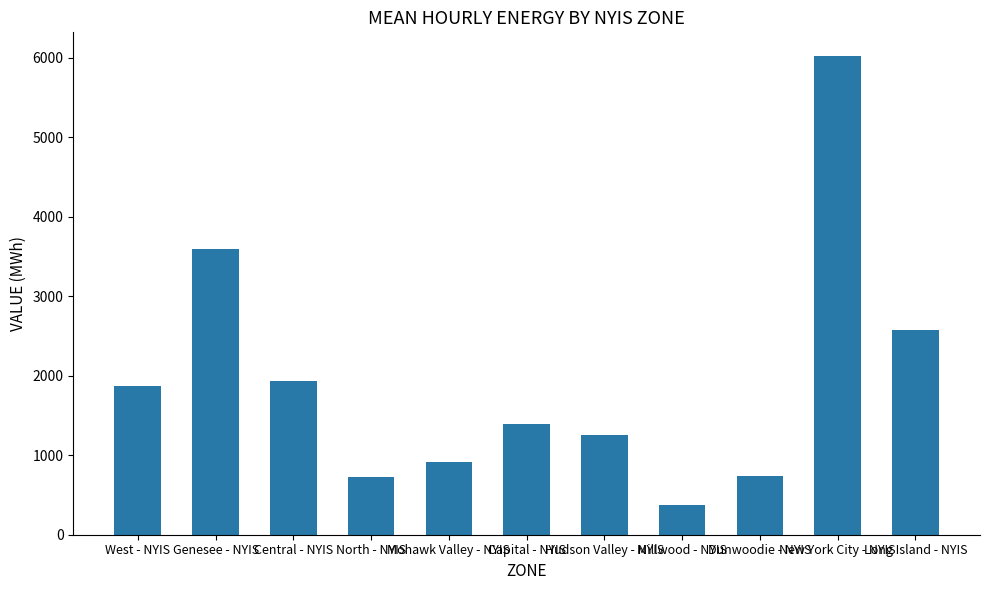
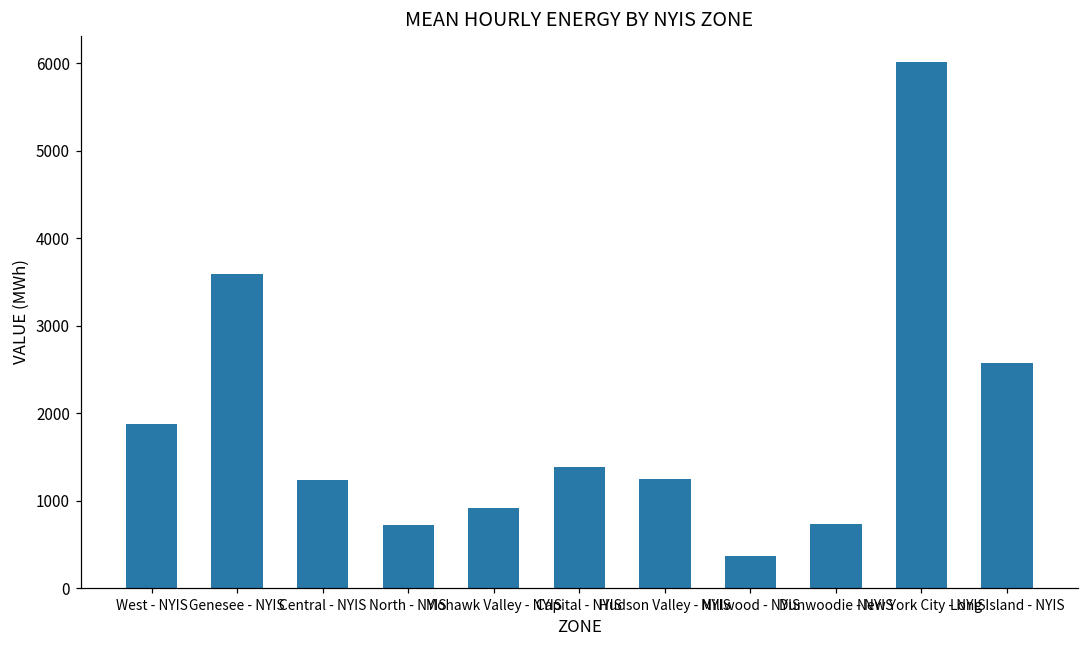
Central - NYIS: 1900 -> 1200
